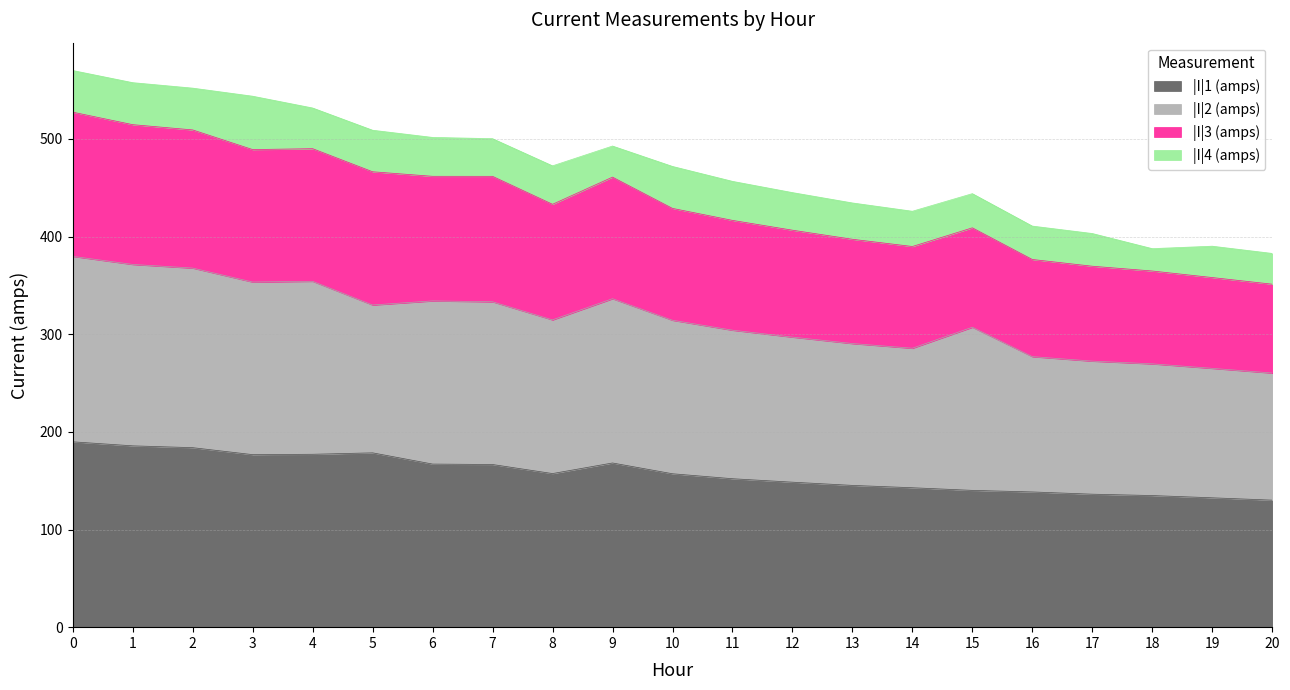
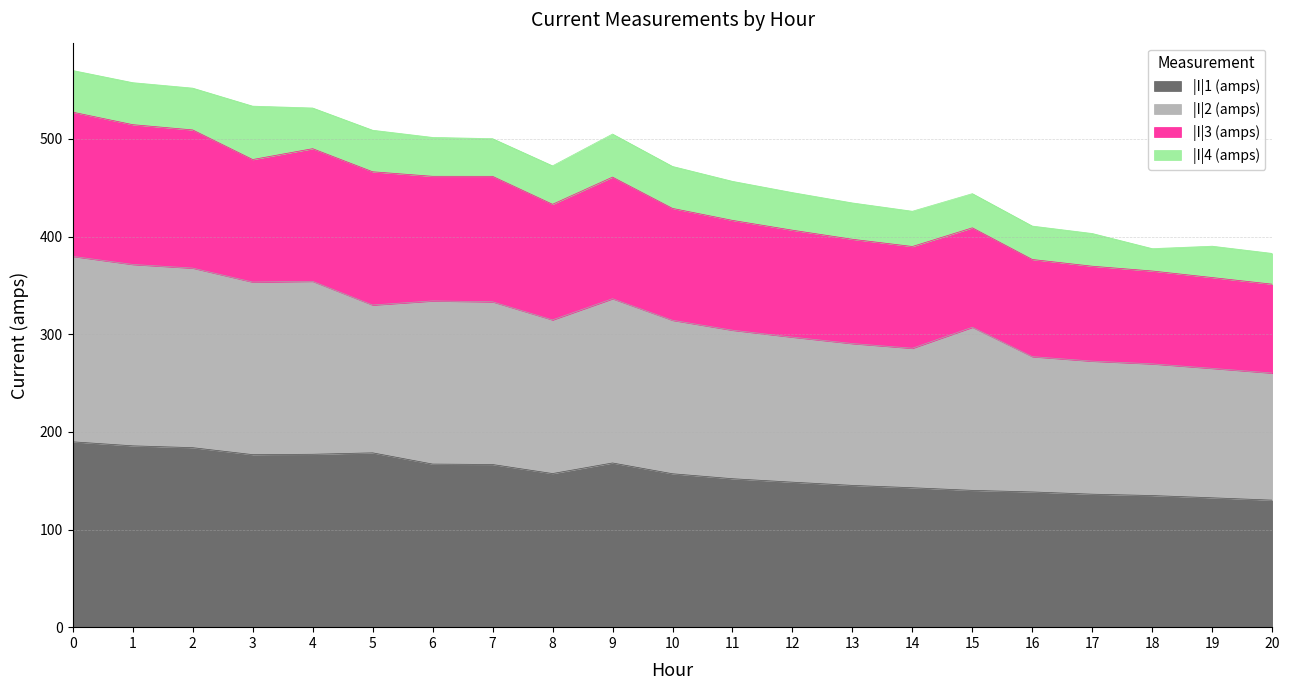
|I|3 (amps), 3: 140 -> 130
|I|4 (amps), 9: 30 -> 40
